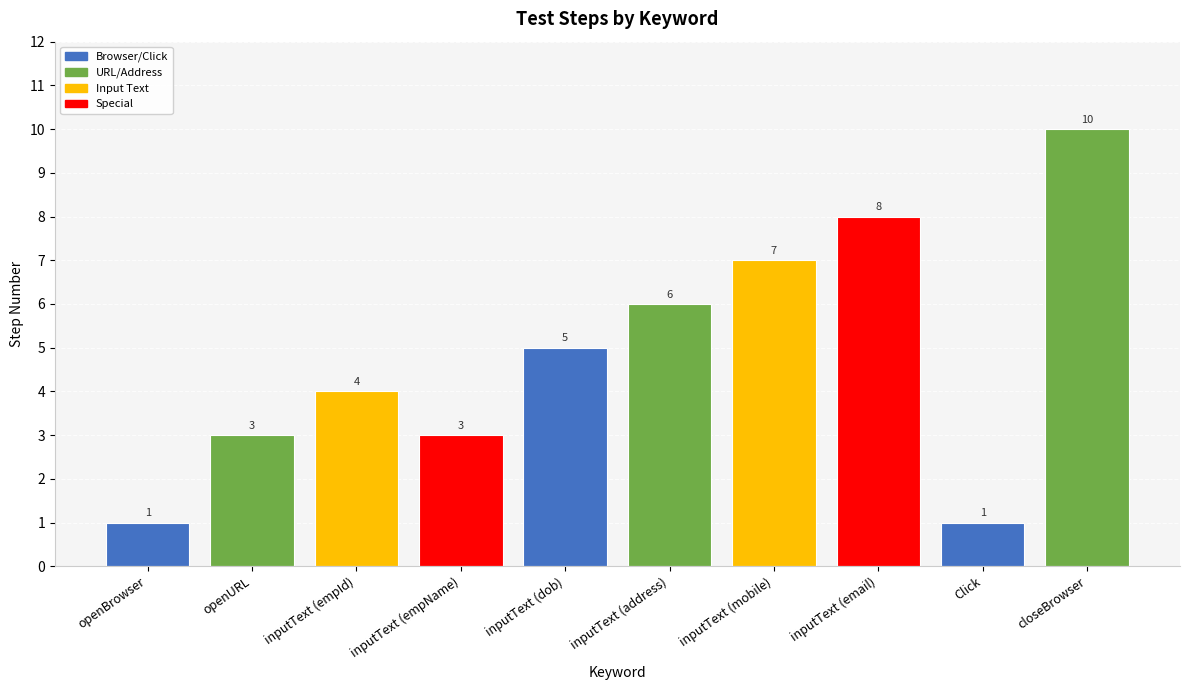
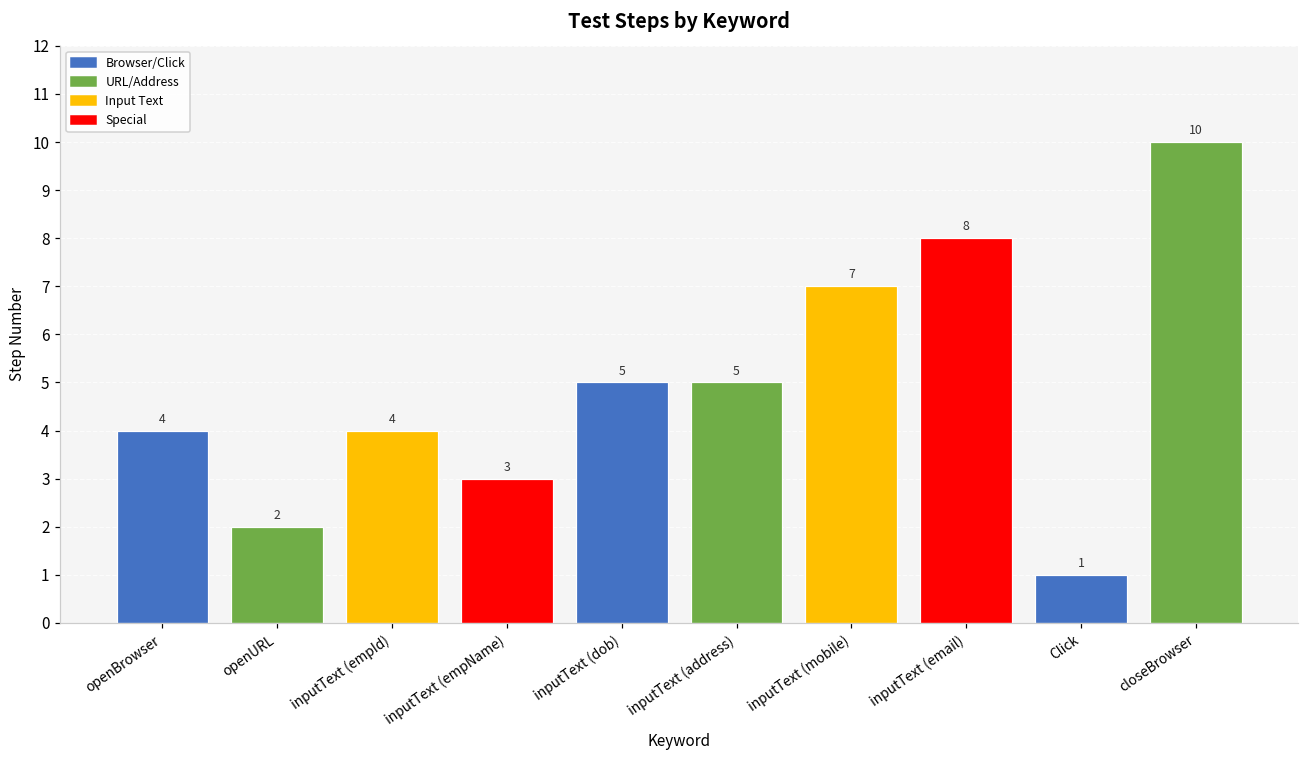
openBrowser: 1 -> 4
openURL: 3 -> 2
inputText (address): 6 -> 5
